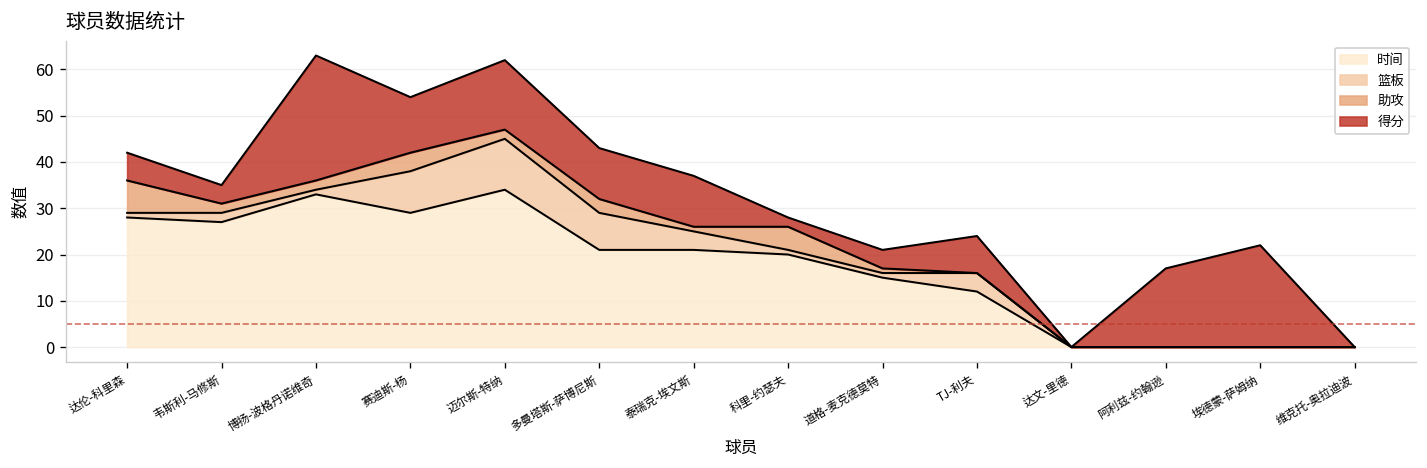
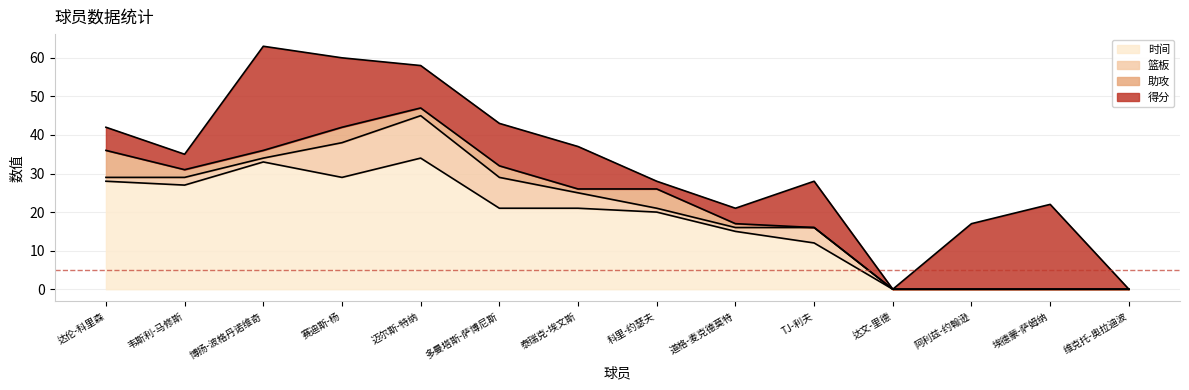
得分, 赛迪斯-杨: 12 -> 18
得分, 迈尔斯-特纳: 15 -> 11
得分, TJ-利夫: 8 -> 12
